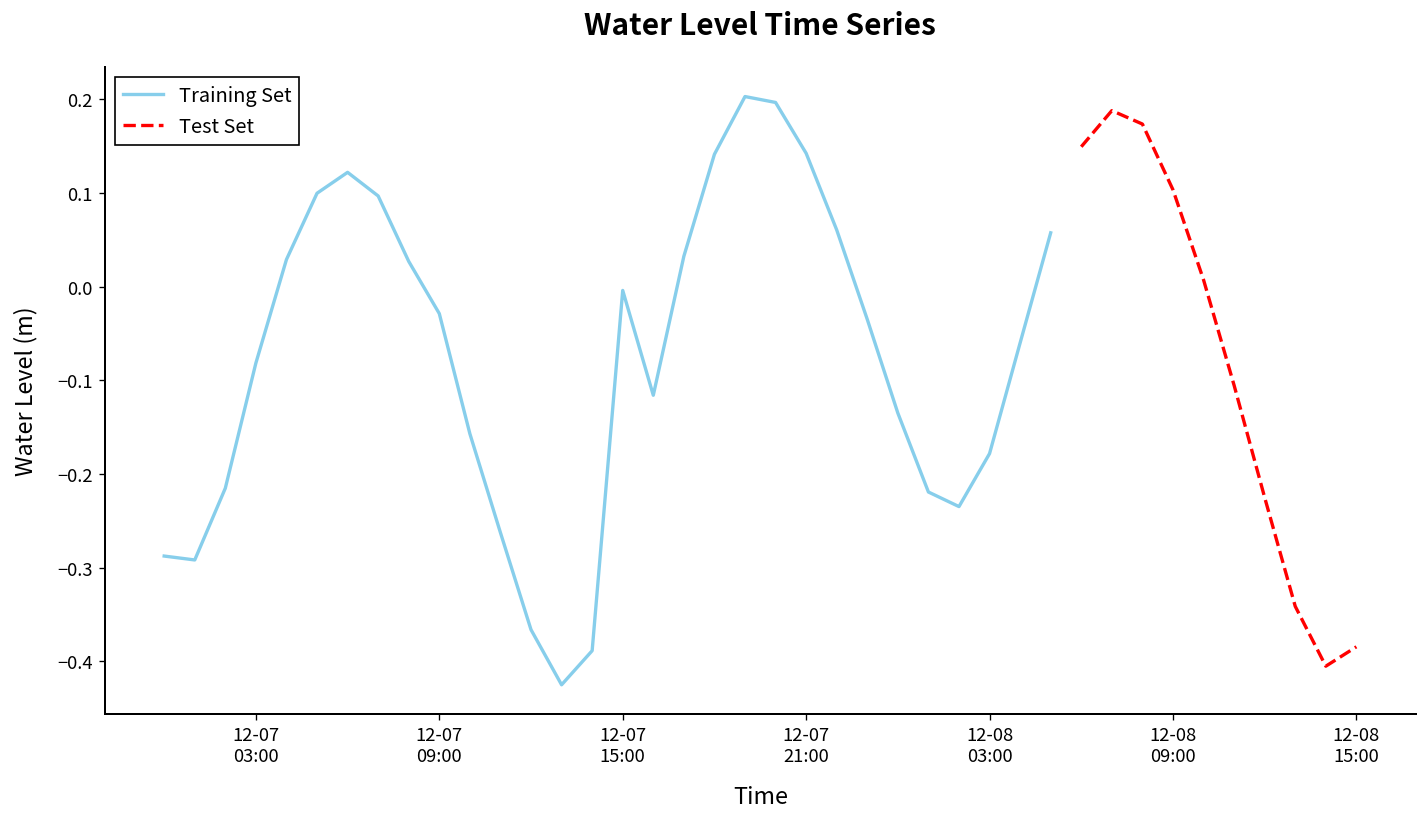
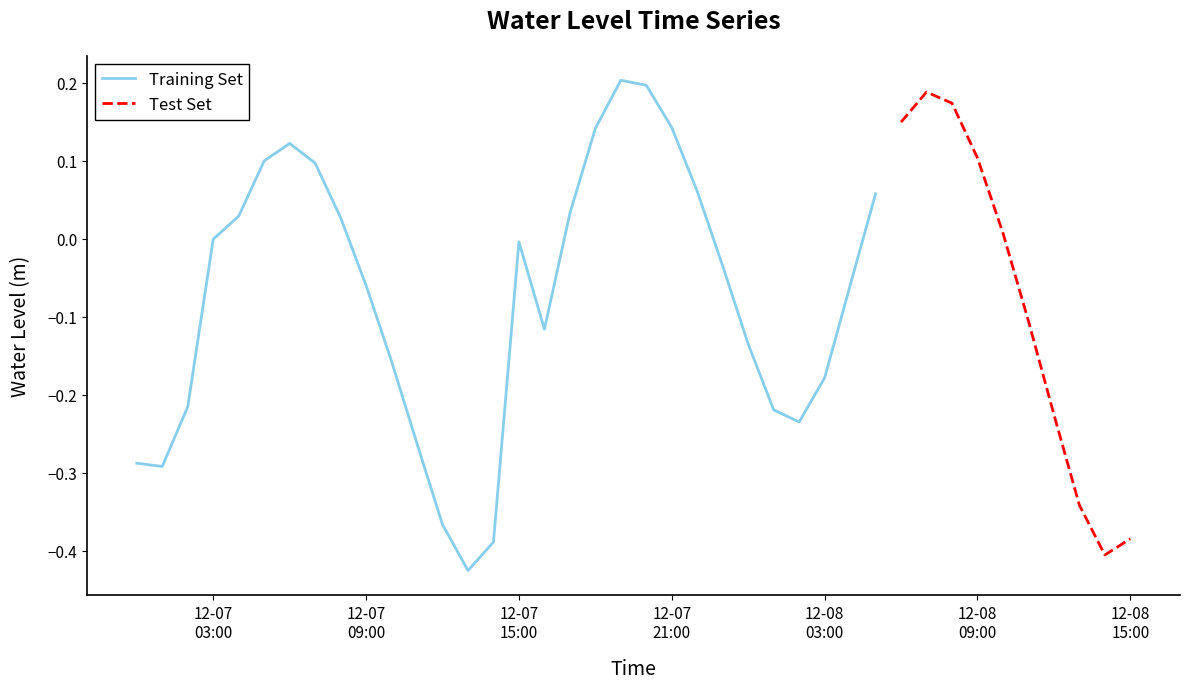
Training Set, 12-07 03:00: -0.08 -> 0.00
Training Set, 12-07 09:00: -0.03 -> -0.06
